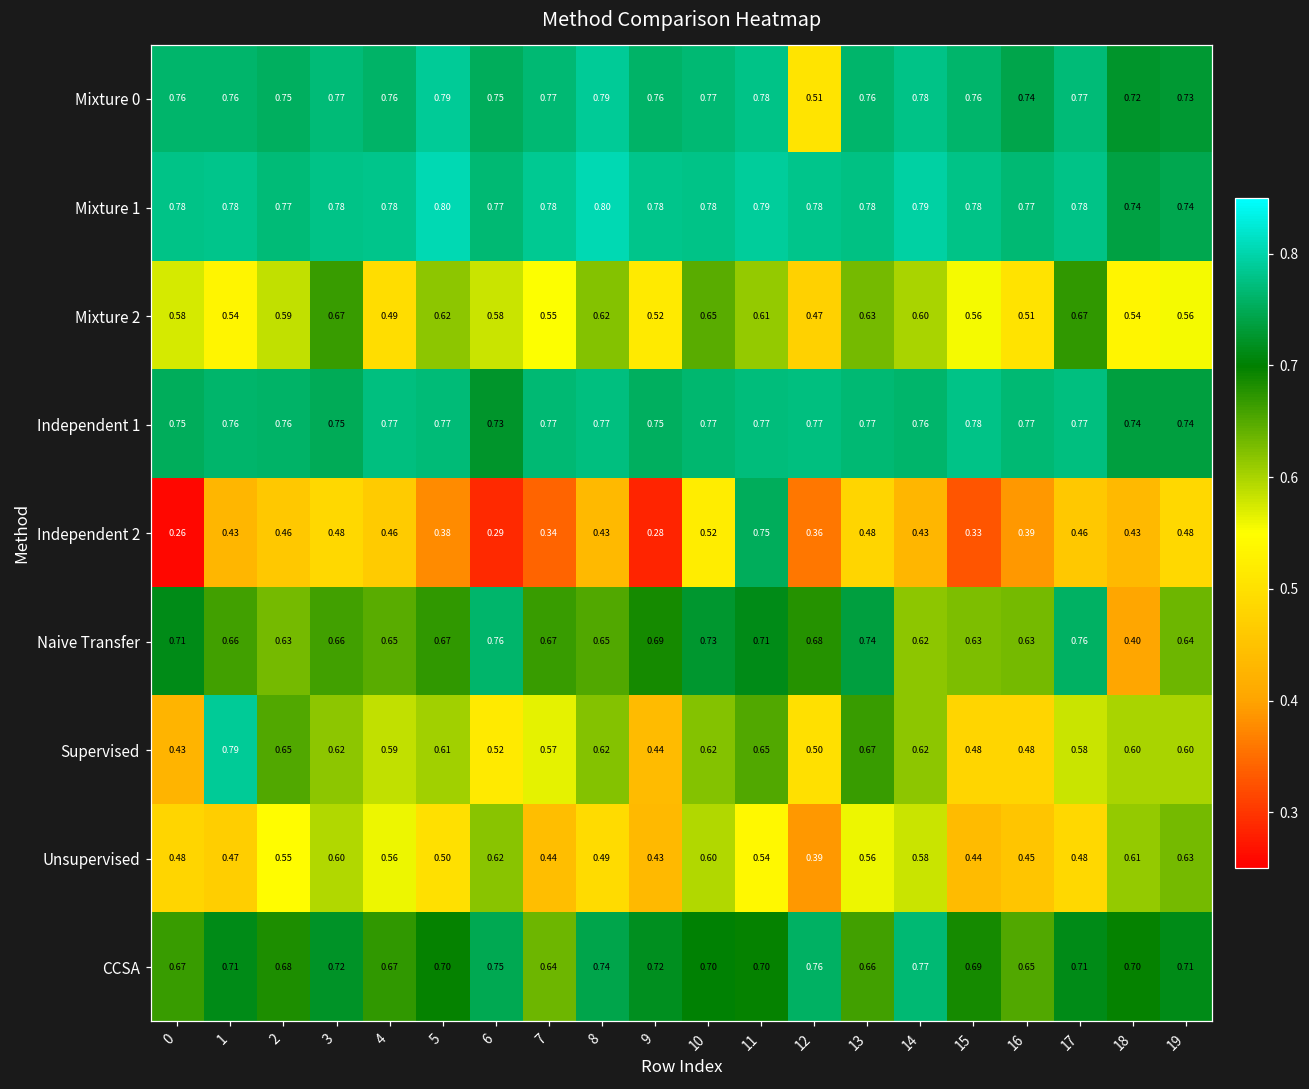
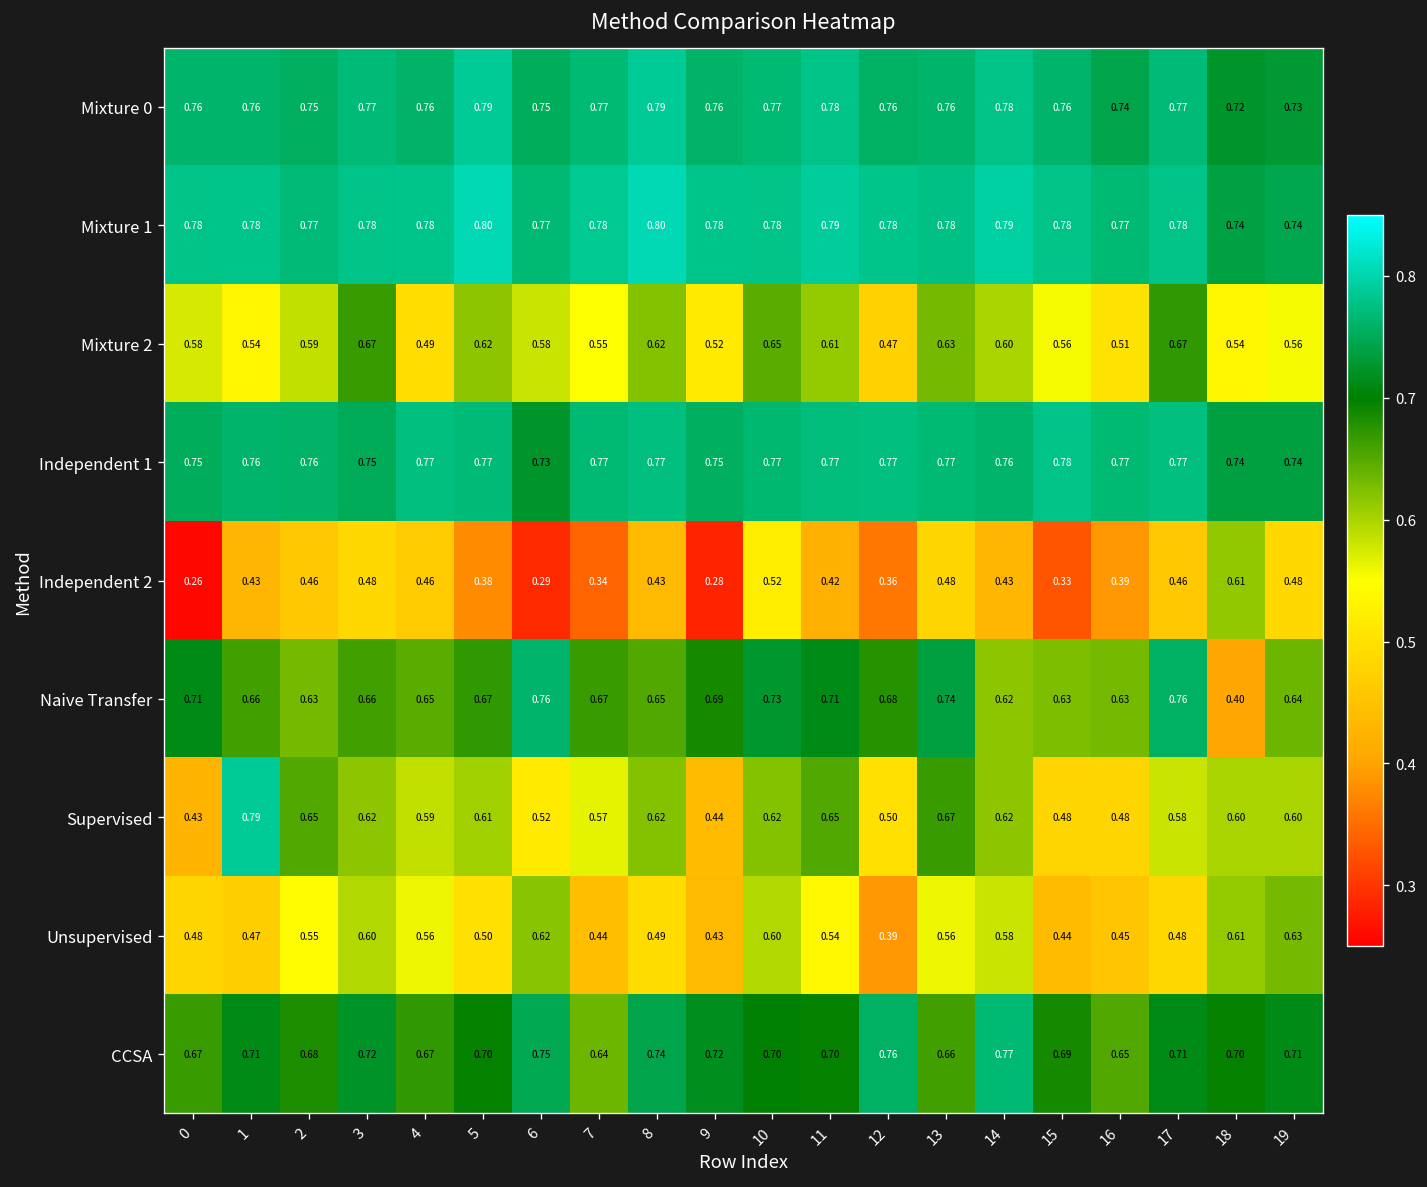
Mixture 0, 12: 0.51 -> 0.76
Independent 2, 11: 0.75 -> 0.42
Independent 2, 18: 0.43 -> 0.61
